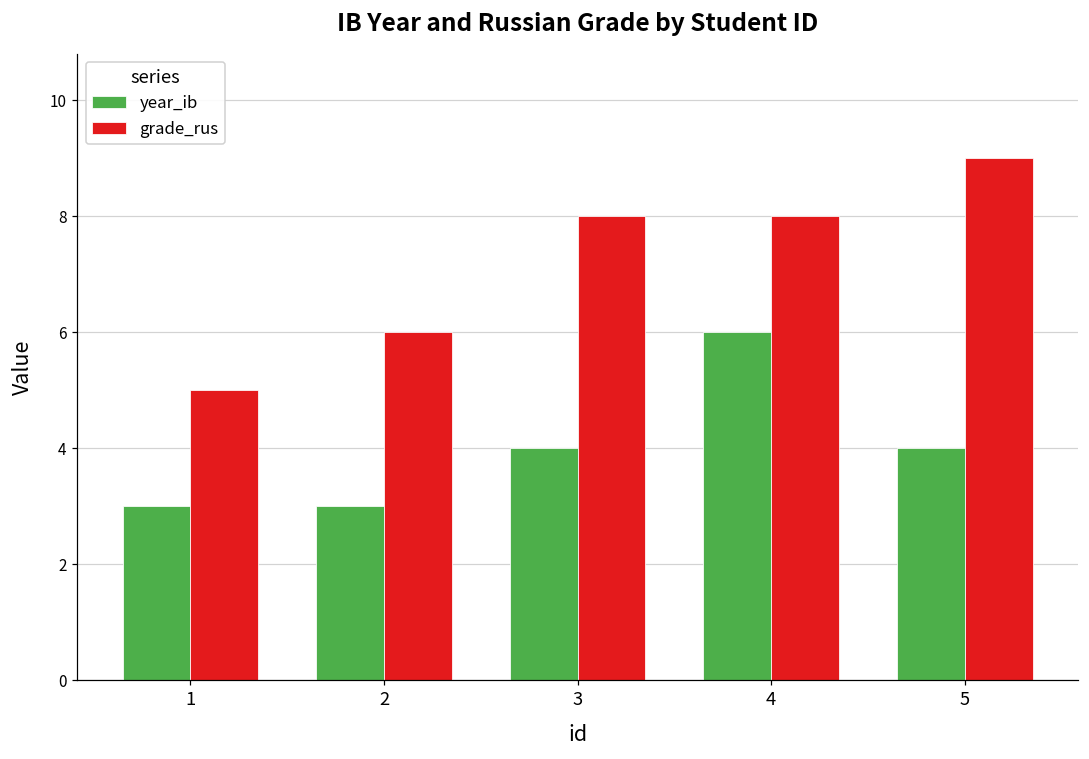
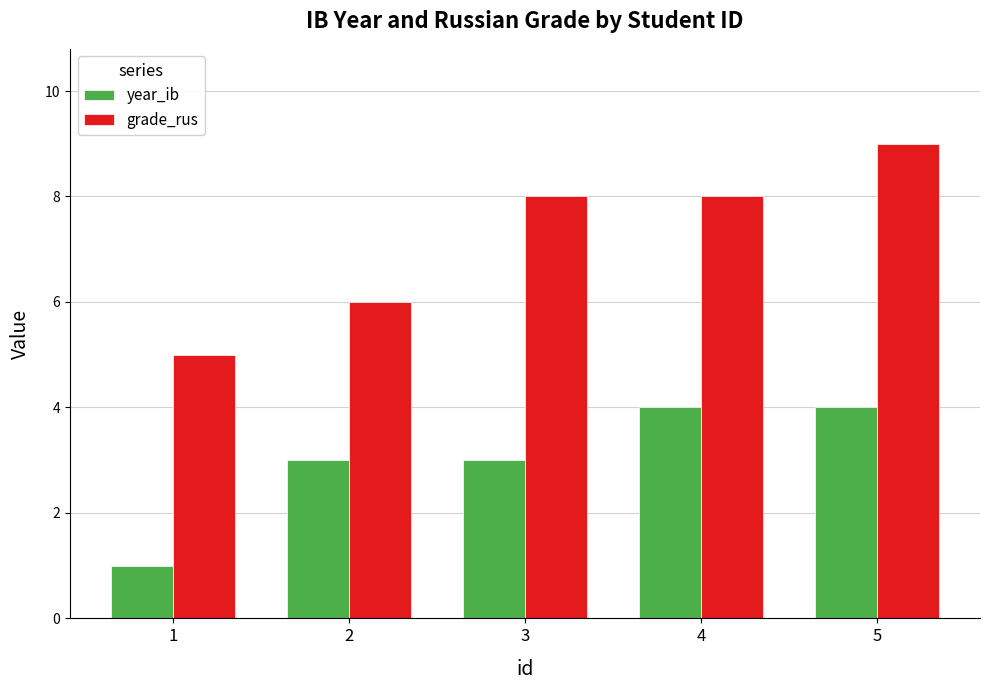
year_ib, 1: 3 -> 1
year_ib, 3: 4 -> 3
year_ib, 4: 6 -> 4
